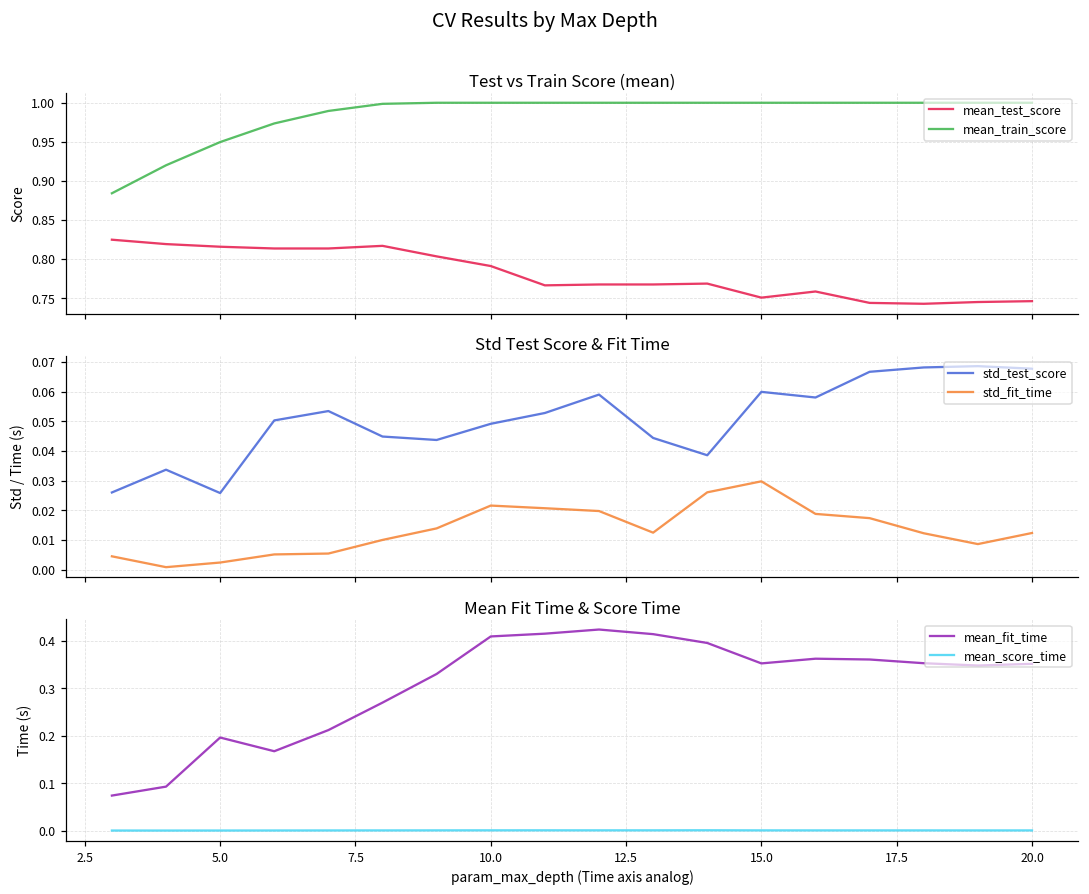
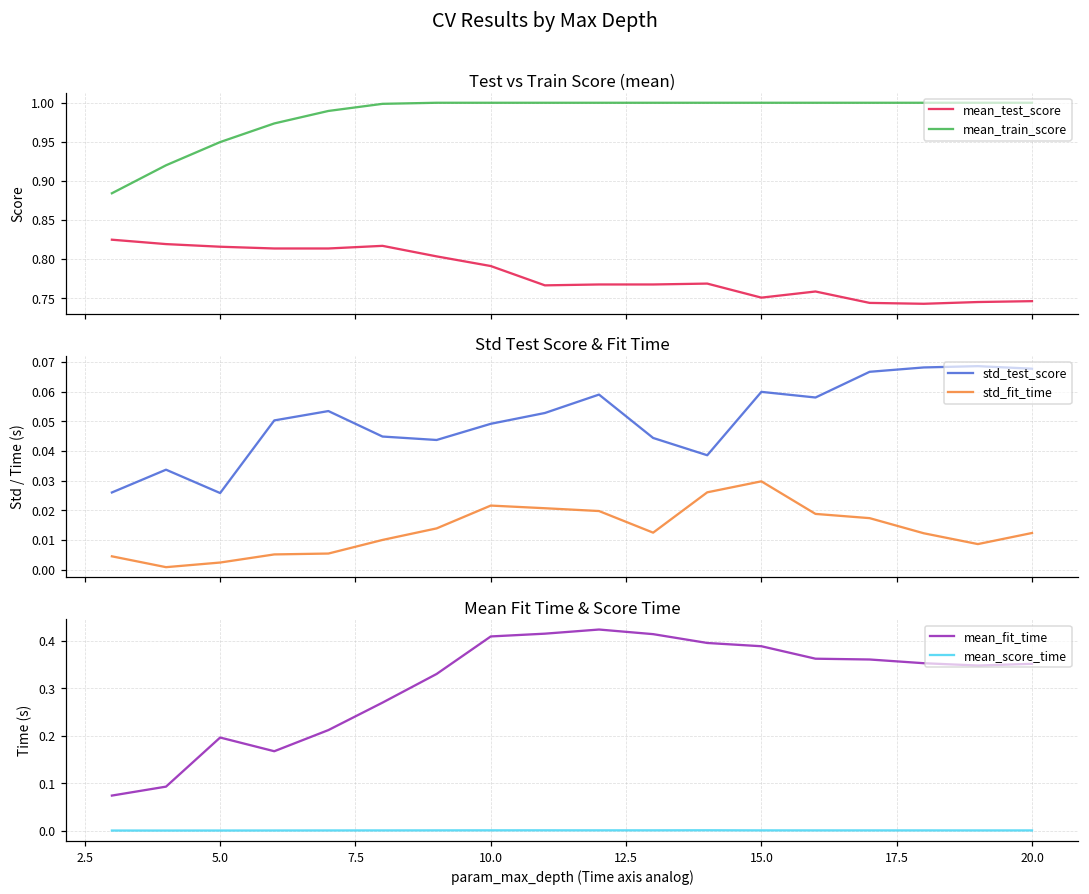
Mean Fit Time & Score Time, mean_fit_time, 15.0: 0.35 -> 0.39
